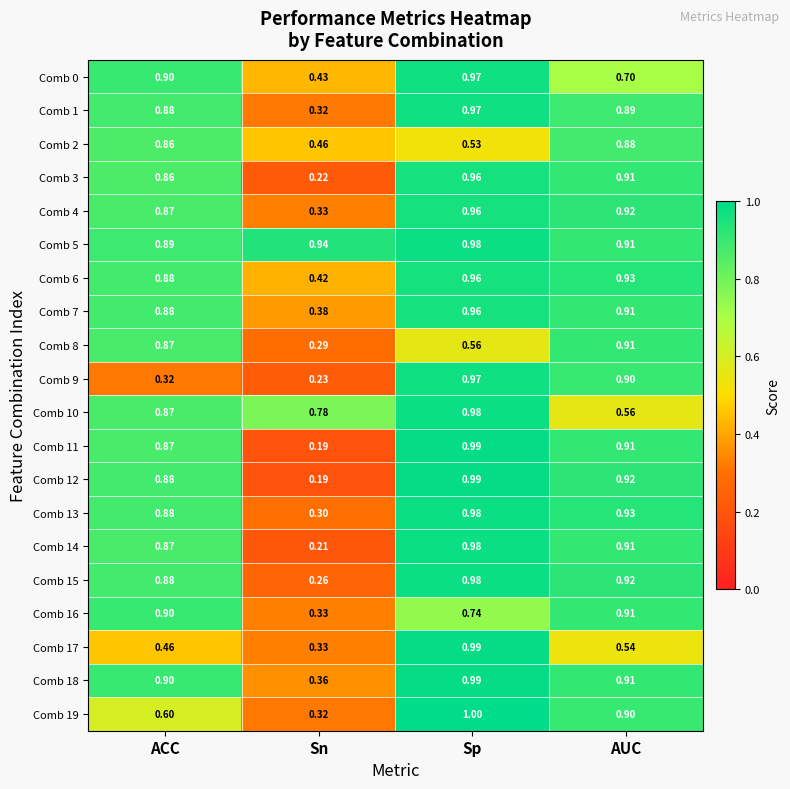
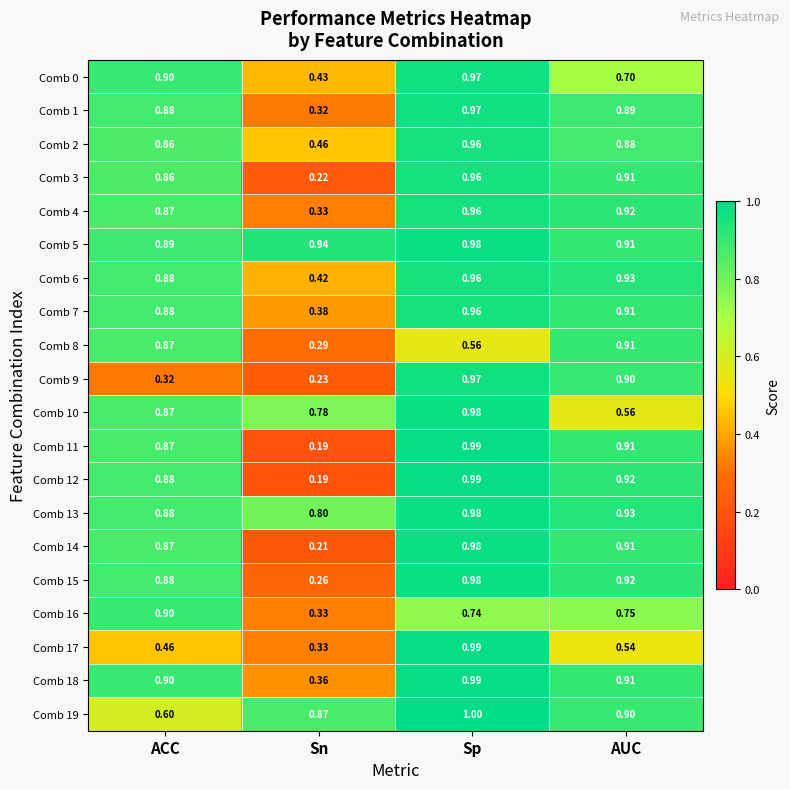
Comb 2, Sp: 0.53 -> 0.96
Comb 13, Sn: 0.30 -> 0.80
Comb 16, AUC: 0.91 -> 0.75
Comb 19, Sn: 0.32 -> 0.87
